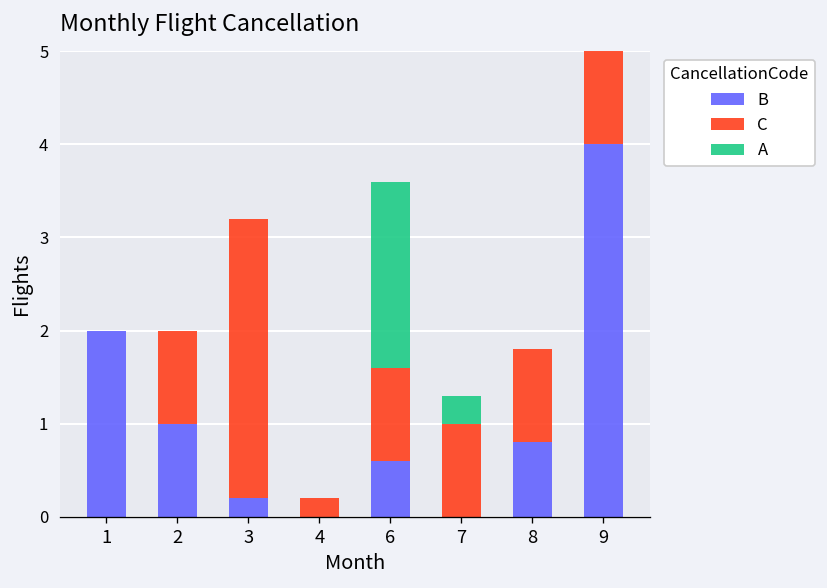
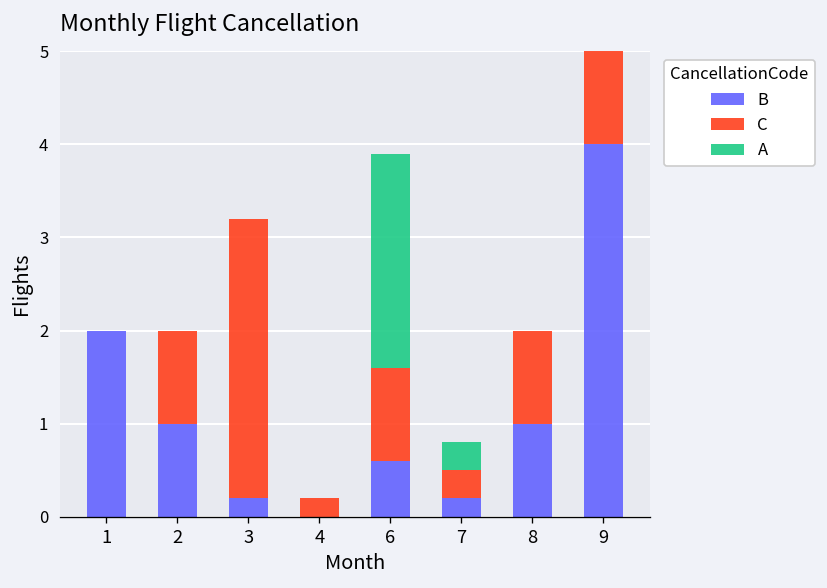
A, 6: 2.0 -> 2.3
B, 7: 0.0 -> 0.2
C, 7: 1.0 -> 0.3
B, 8: 0.8 -> 1.0
